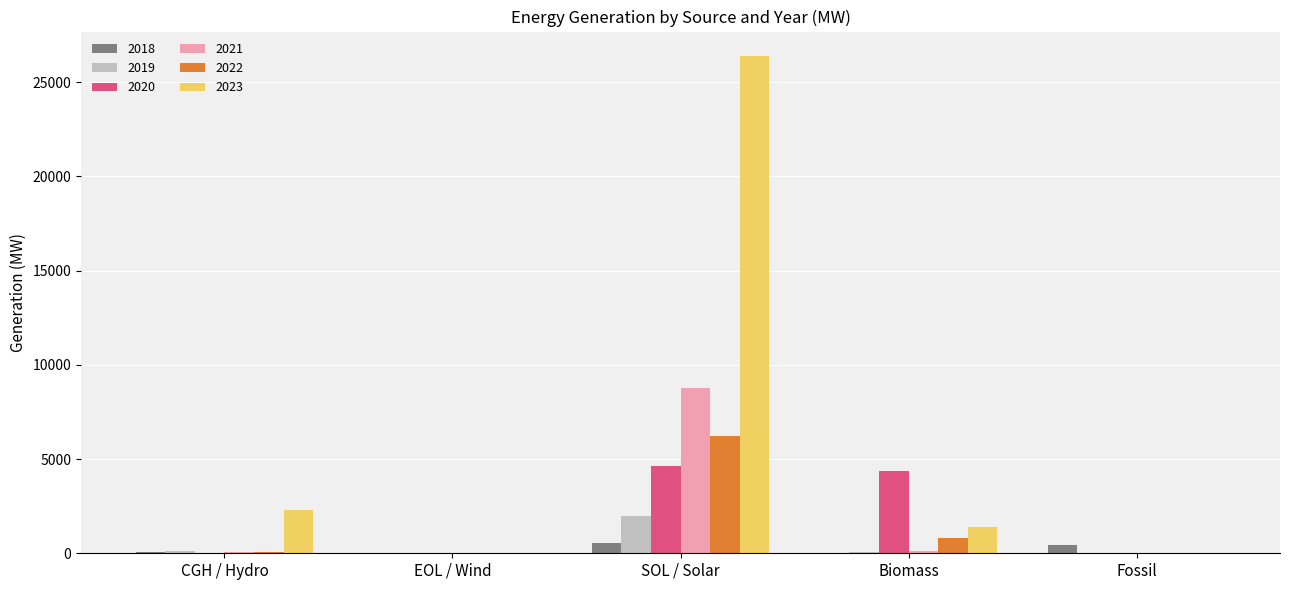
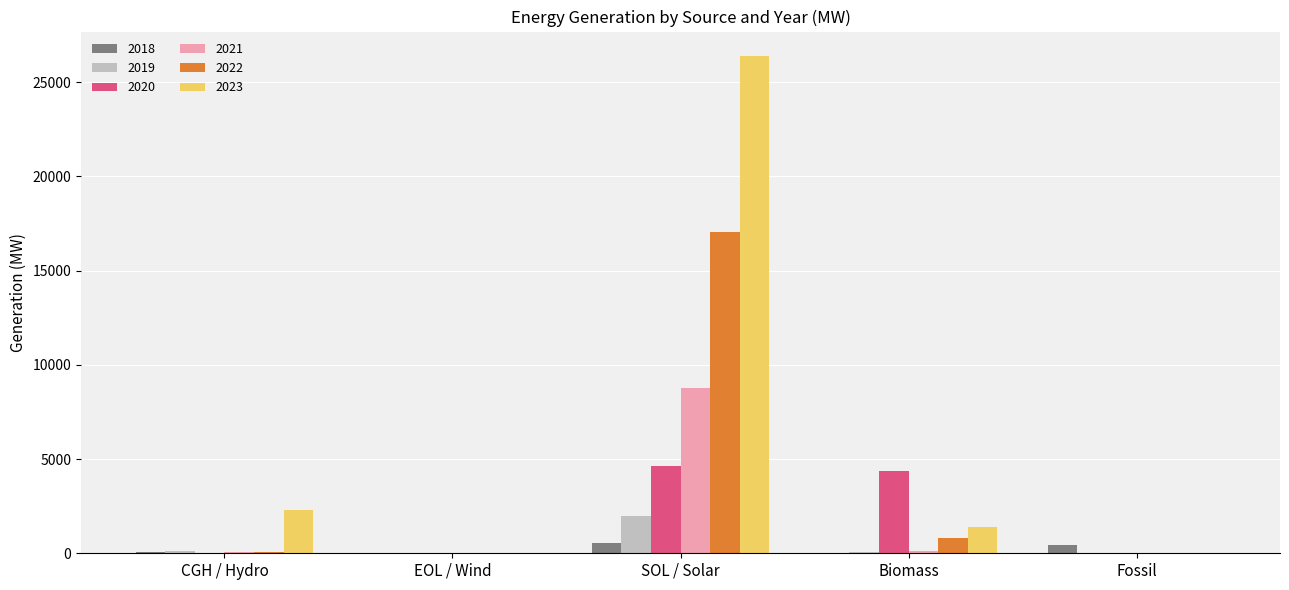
2022, SOL / Solar: 6200 -> 17100
